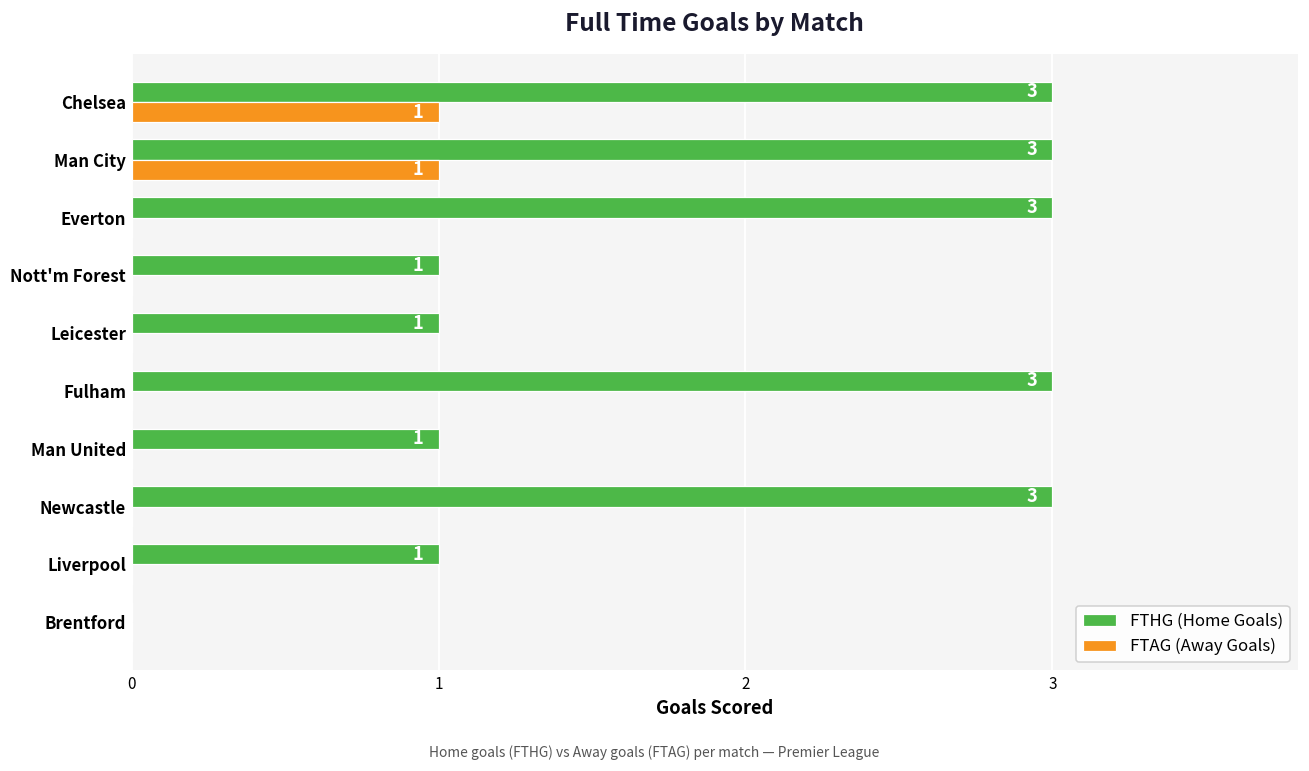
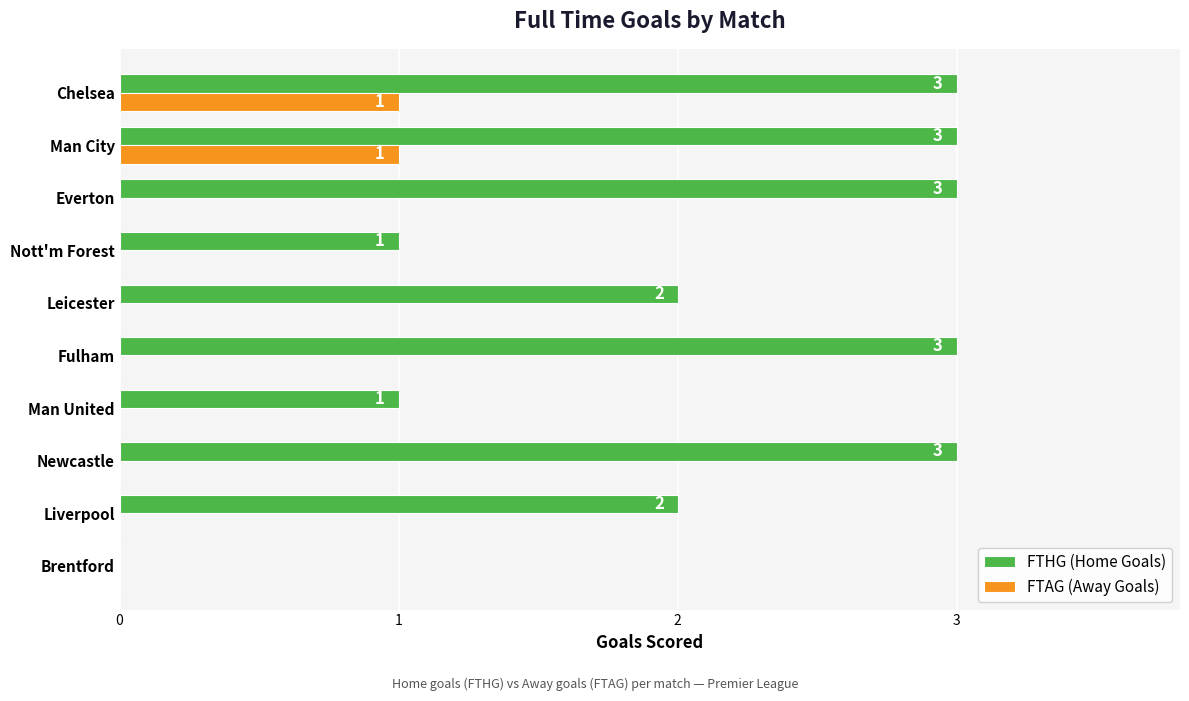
FTHG (Home Goals), Leicester: 1 -> 2
FTHG (Home Goals), Liverpool: 1 -> 2
